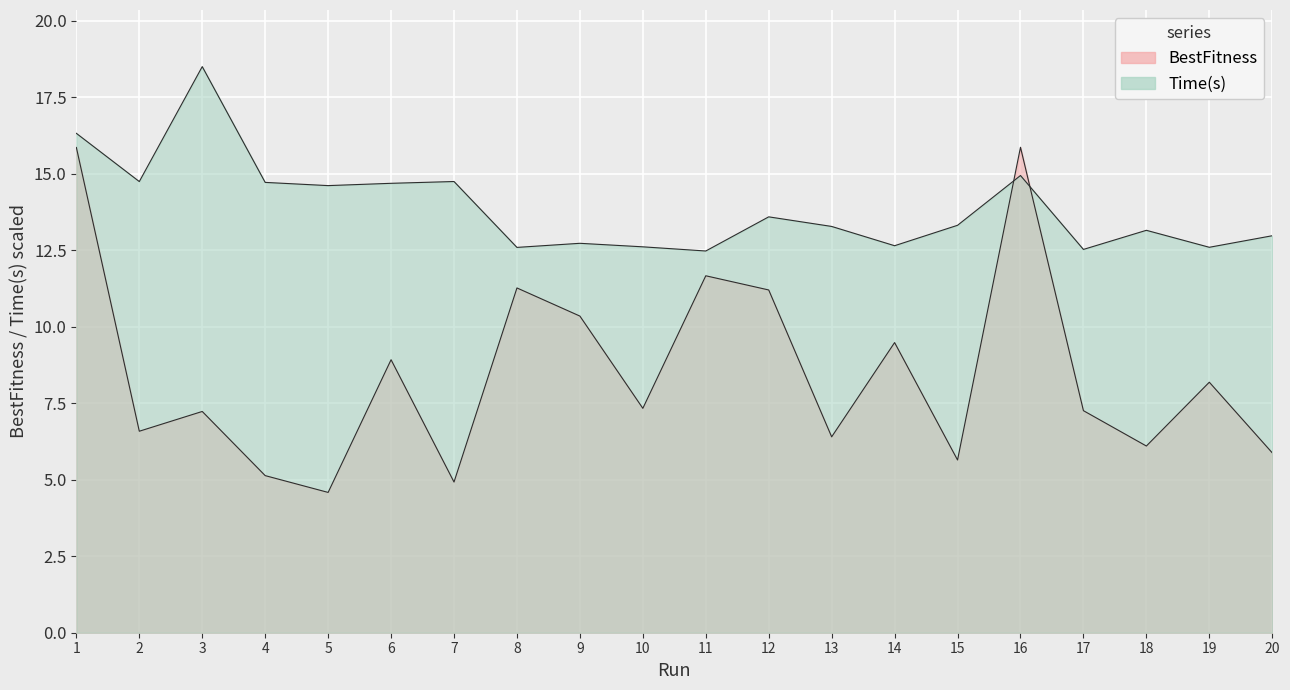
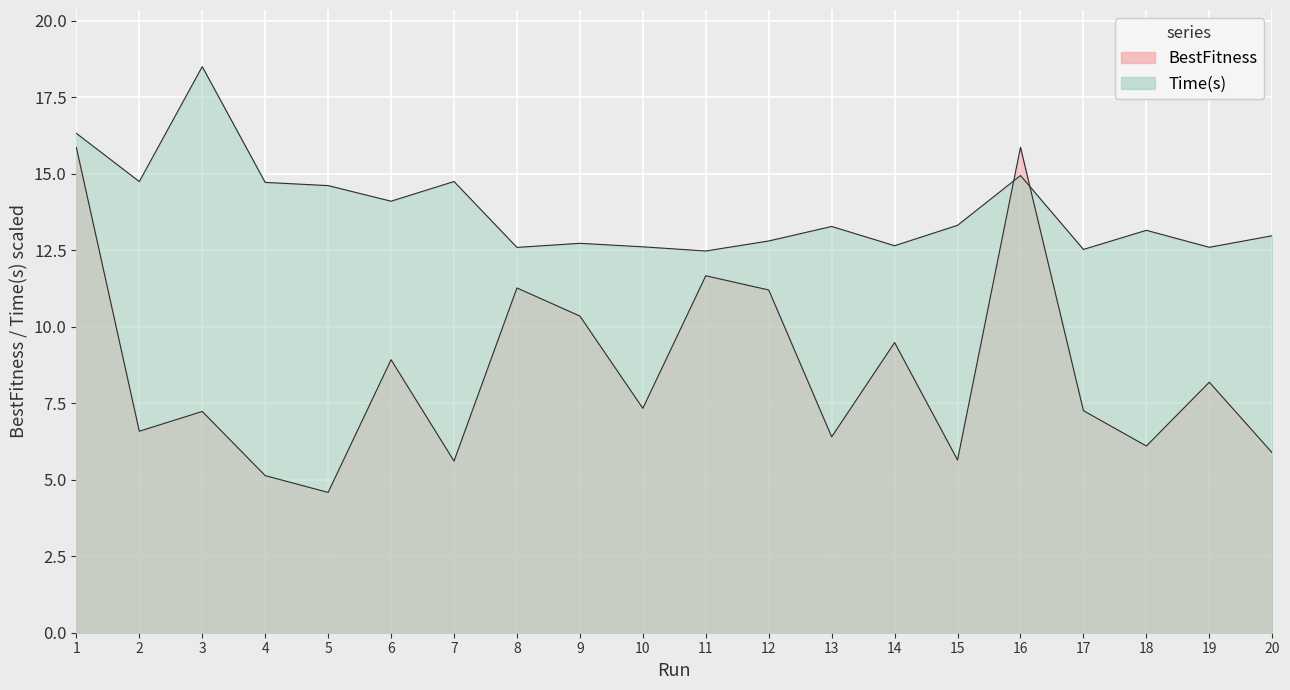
Time(s), 6: 14.7 -> 14.1
BestFitness, 7: 4.9 -> 5.6
Time(s), 12: 13.6 -> 12.8
